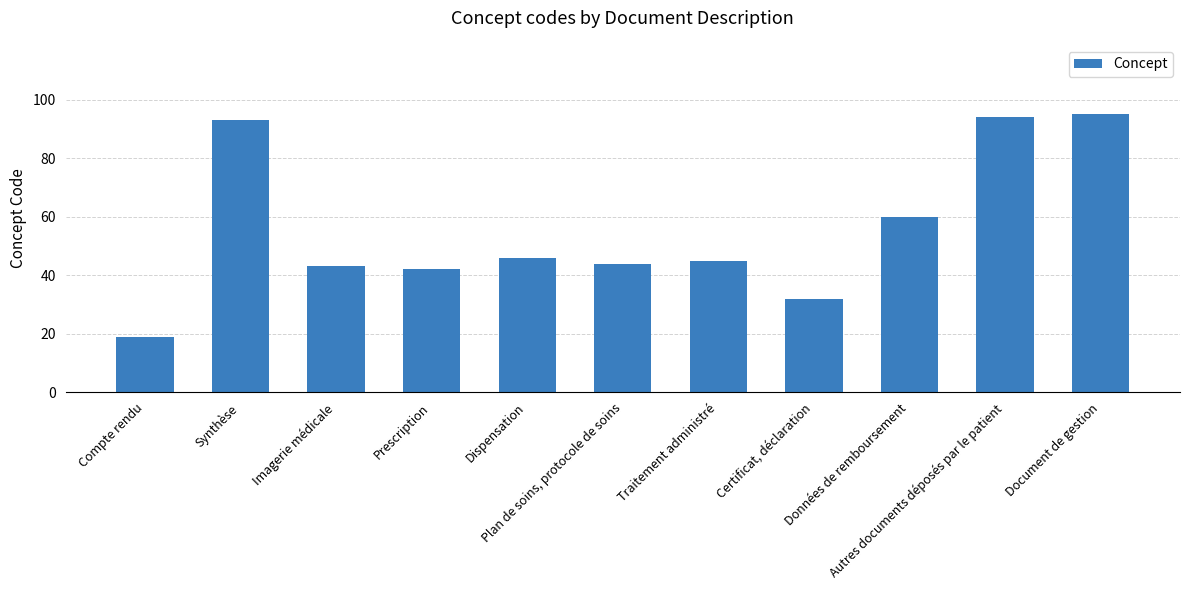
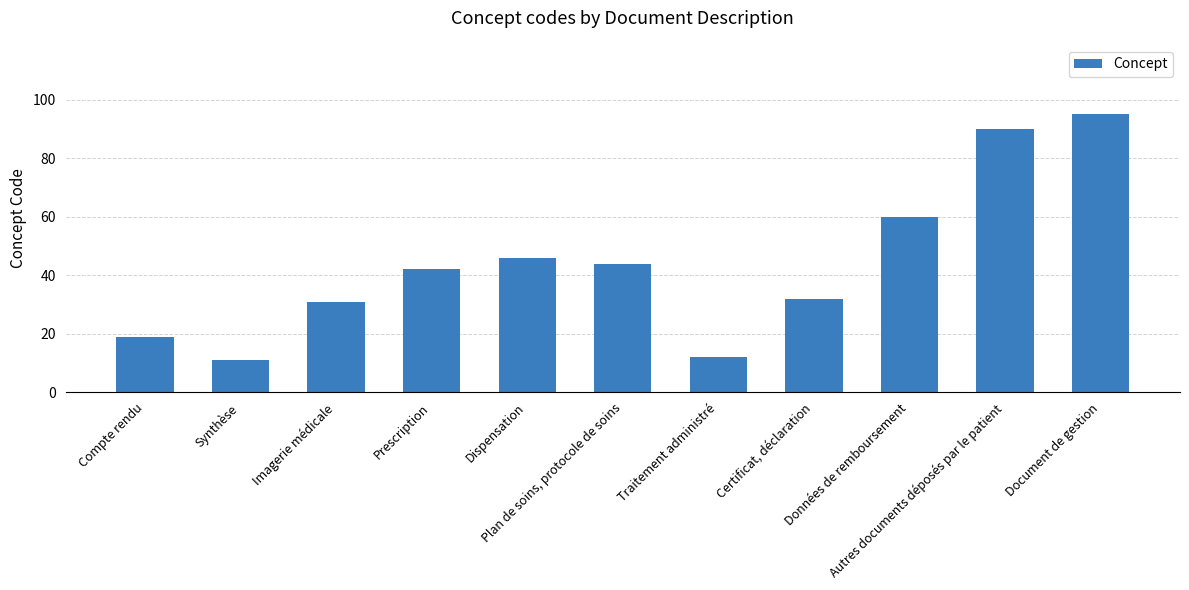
Synthèse: 93 -> 11
Imagerie médicale: 43 -> 31
Traitement administré: 45 -> 12
Autres documents déposés par le patient: 94 -> 90
